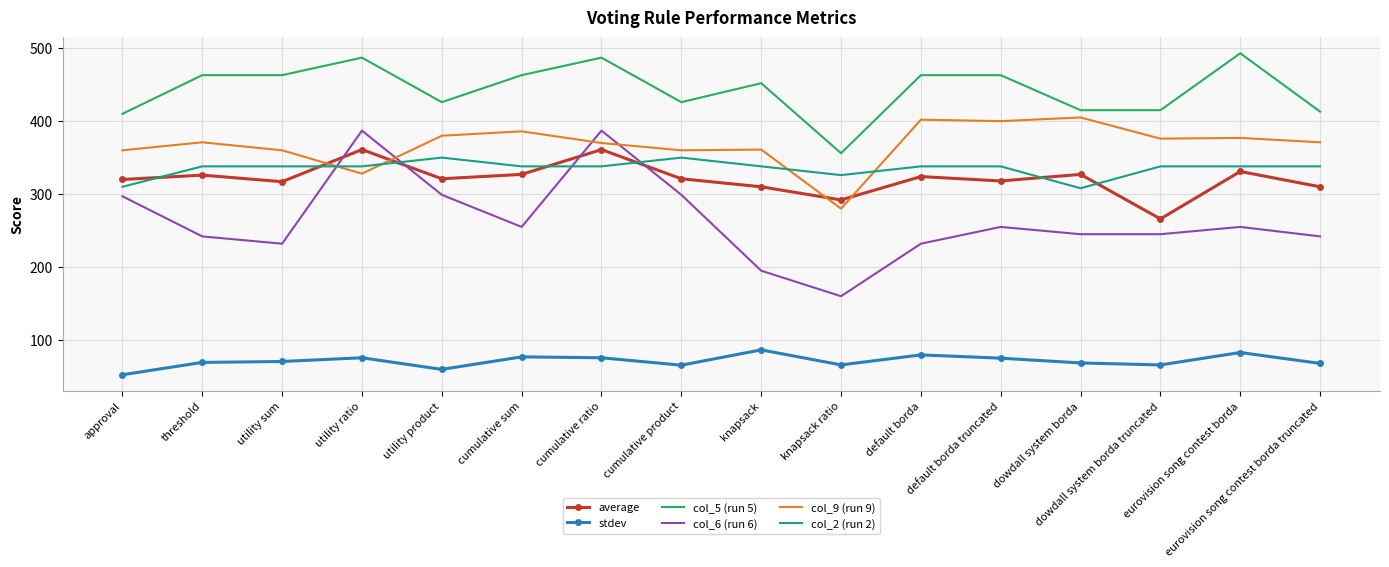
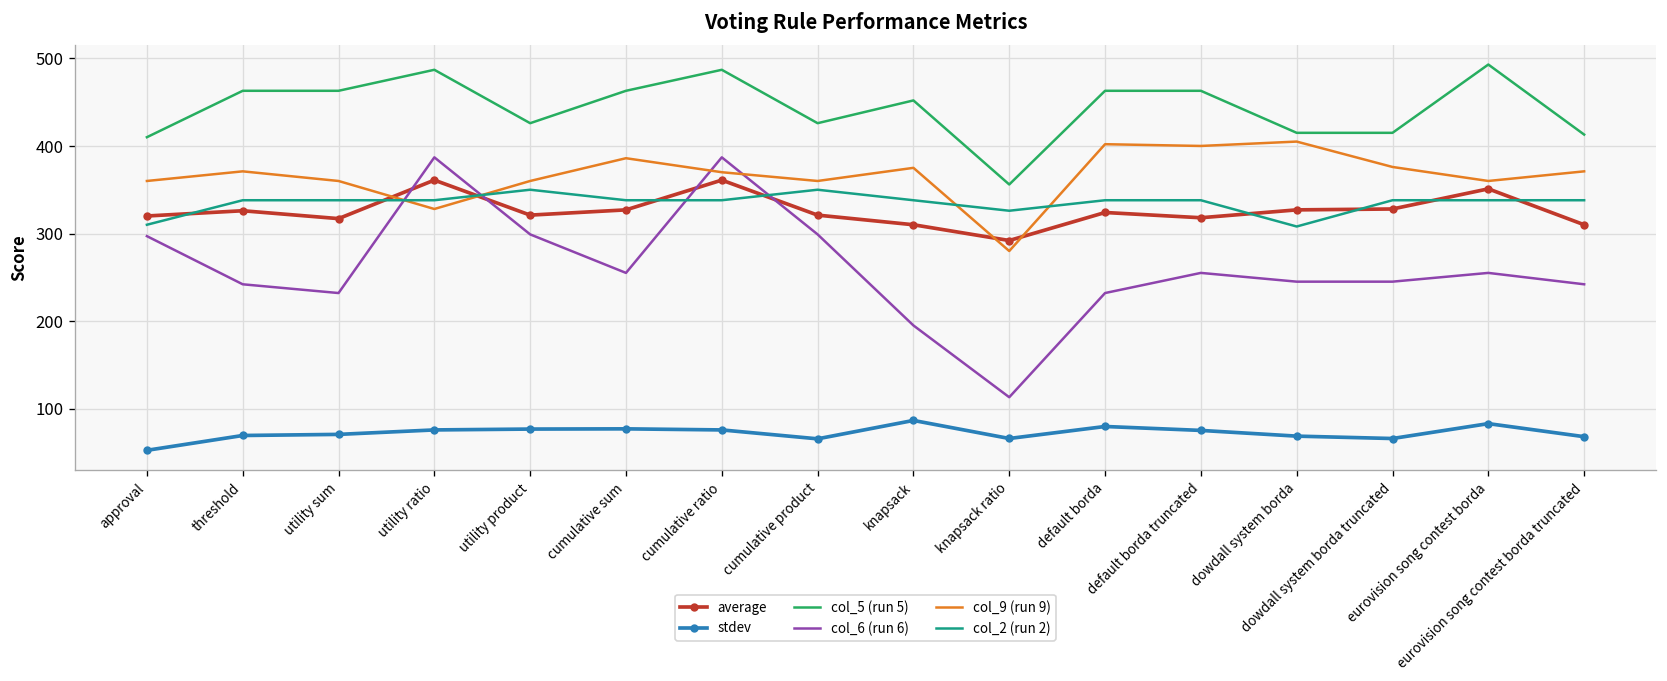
stdev, utility product: 60 -> 80
col_9 (run 9), utility product: 380 -> 360
col_9 (run 9), knapsack: 360 -> 380
col_6 (run 6), knapsack ratio: 160 -> 110
average, dowdall system borda truncated: 270 -> 330
average, eurovision song contest borda: 330 -> 350
col_9 (run 9), eurovision song contest borda: 380 -> 360
